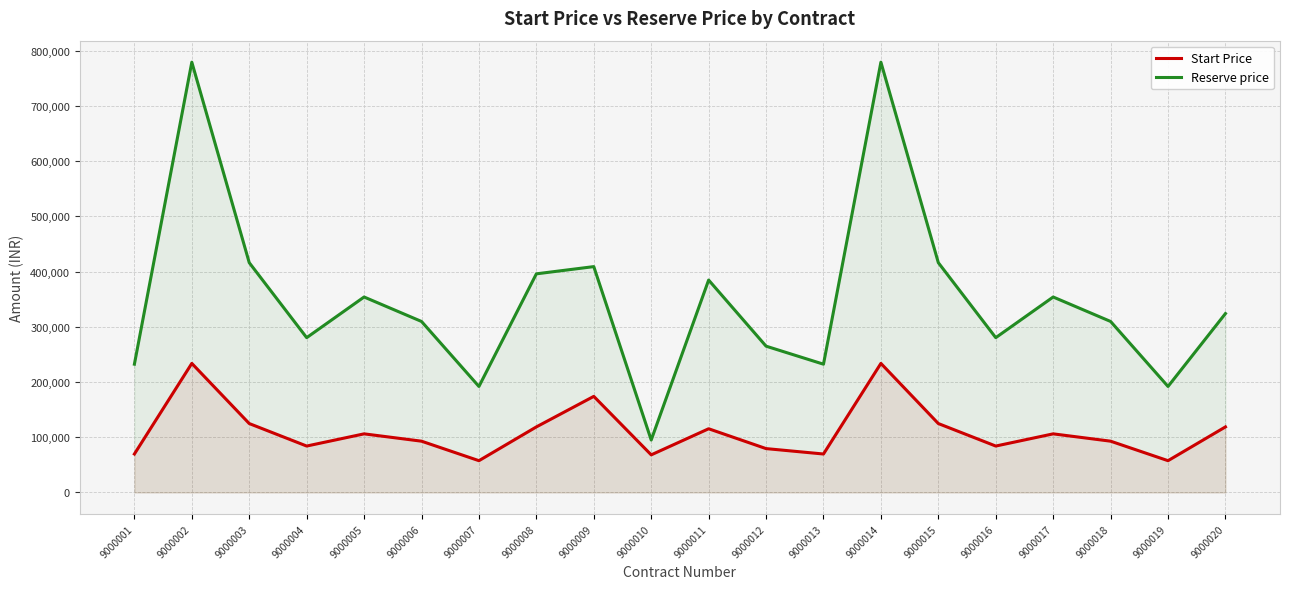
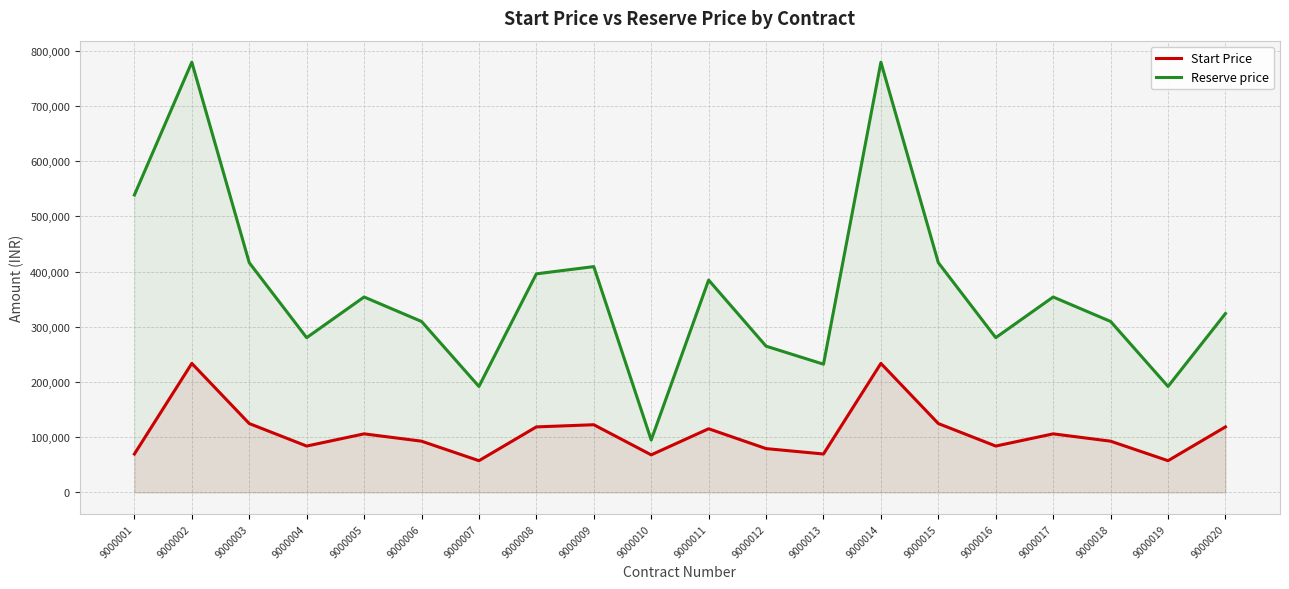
Reserve price, 9000001: 230,000 -> 540,000
Start Price, 9000009: 170,000 -> 120,000
